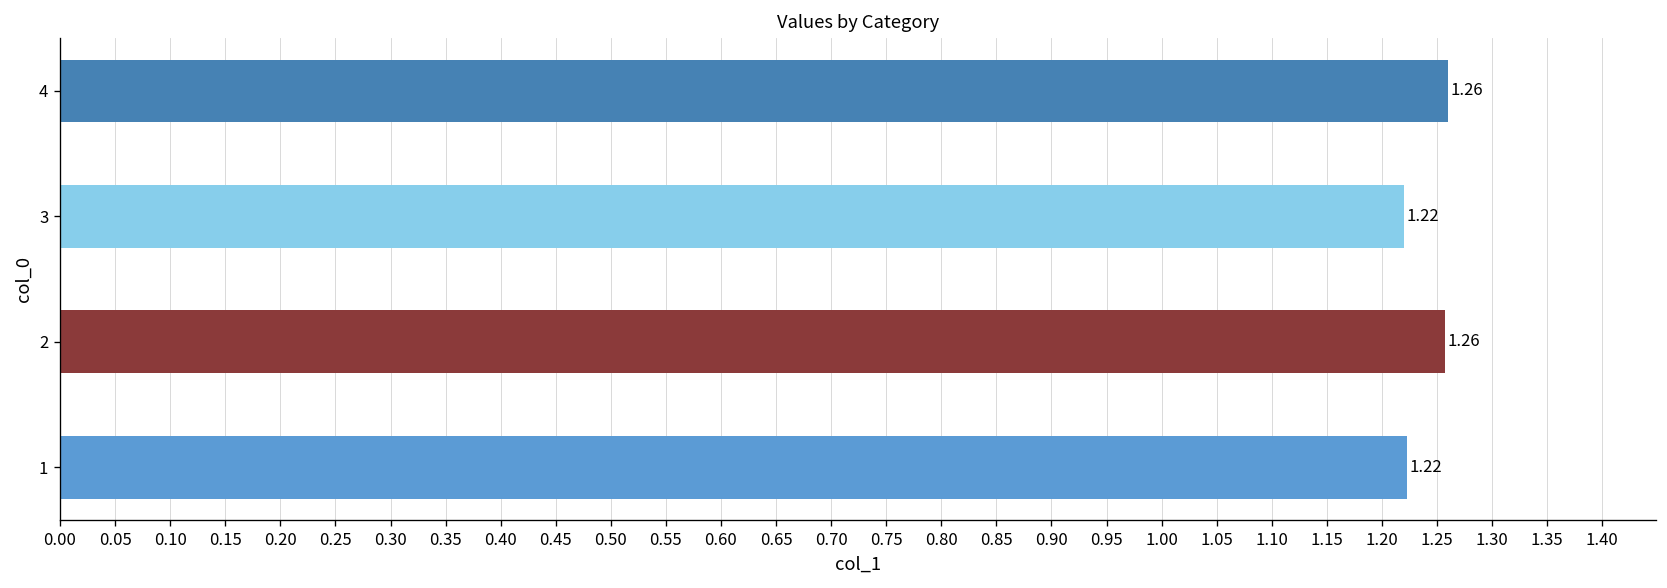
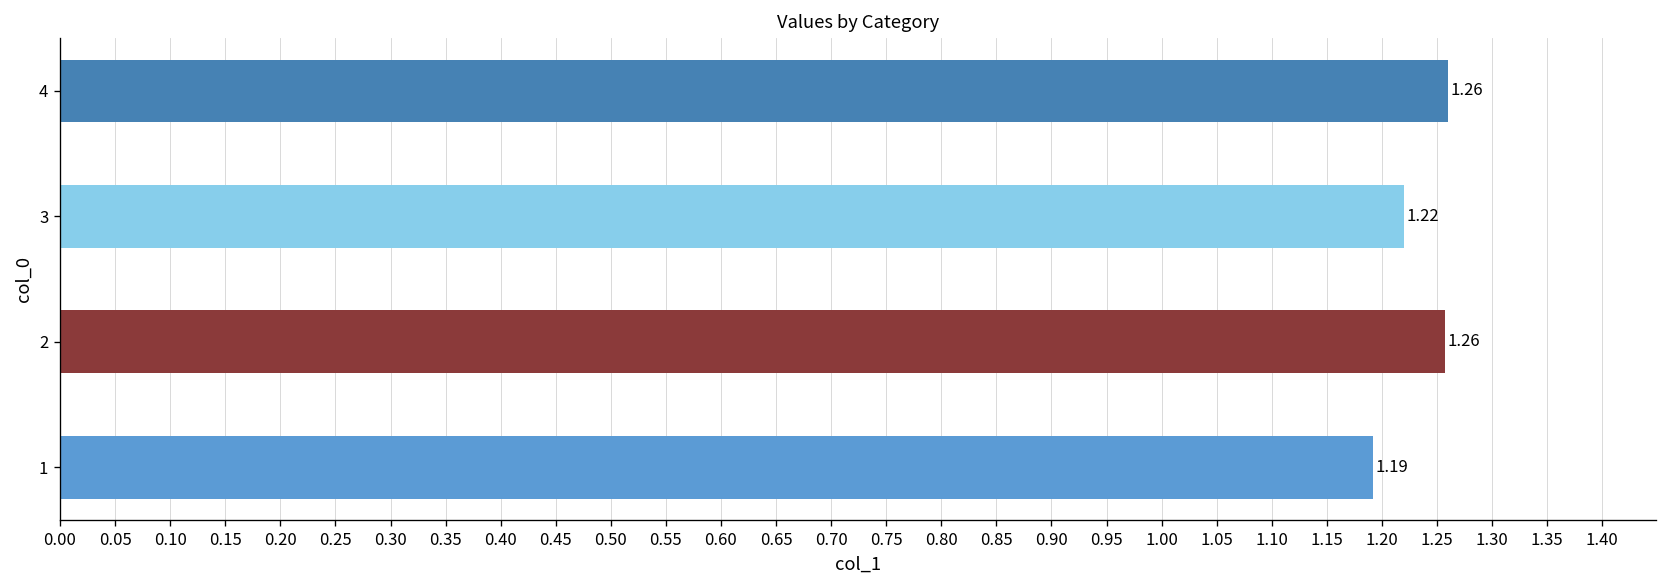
1: 1.22 -> 1.19
